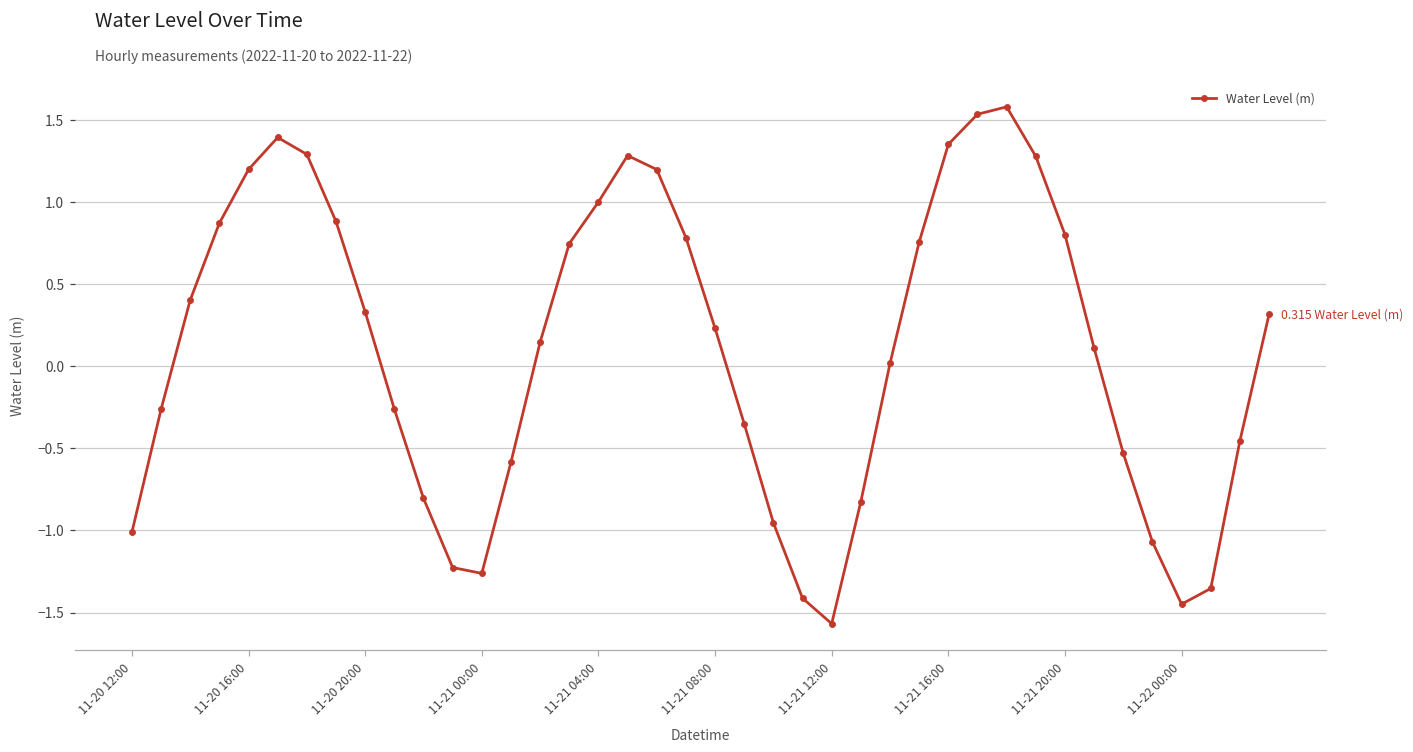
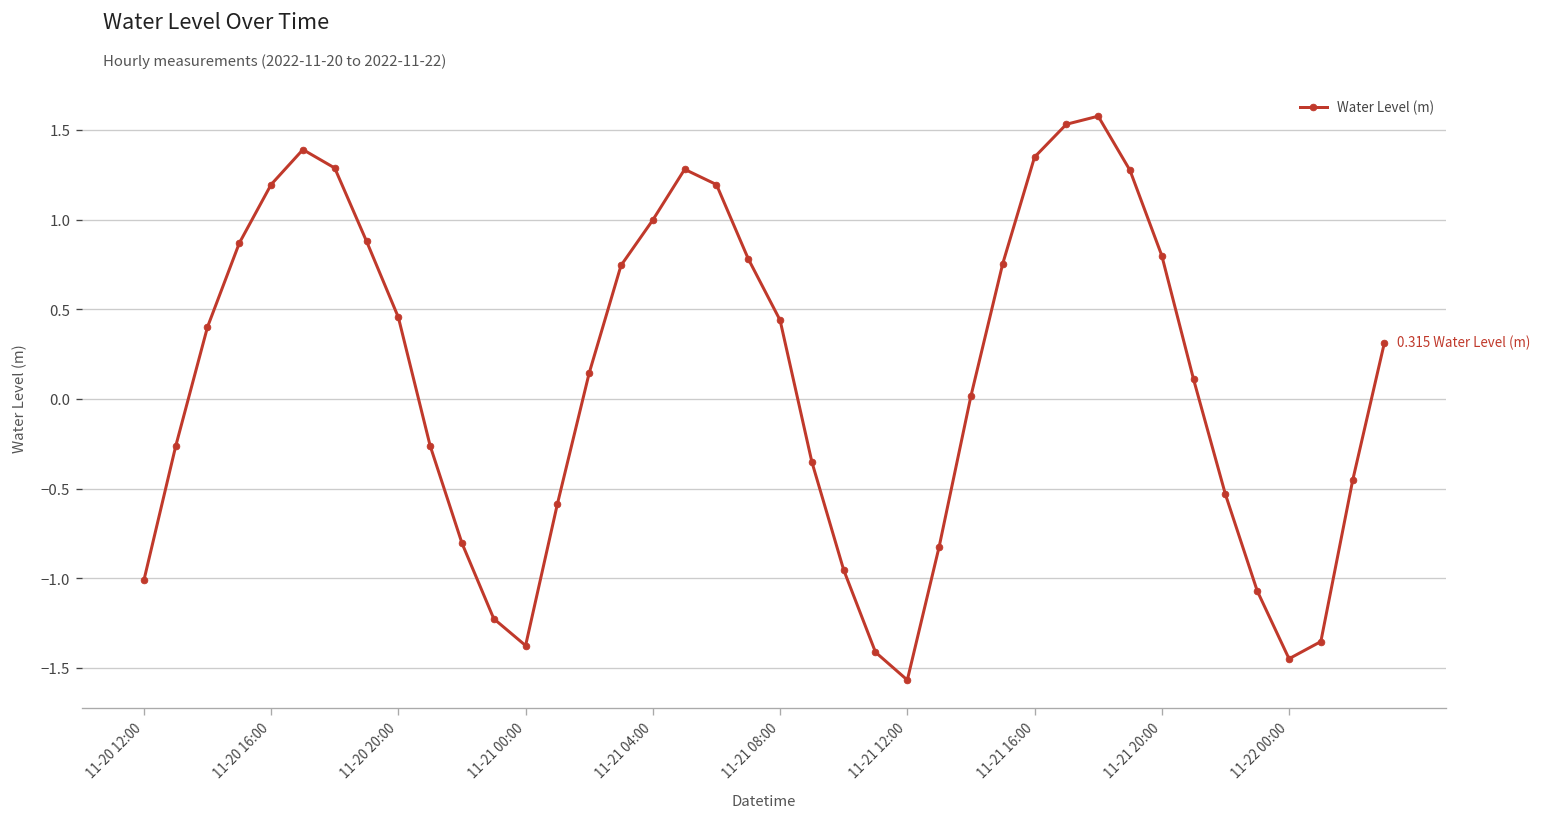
11-20 20:00: 0.33 -> 0.46
11-21 00:00: -1.26 -> -1.38
11-21 08:00: 0.23 -> 0.44
